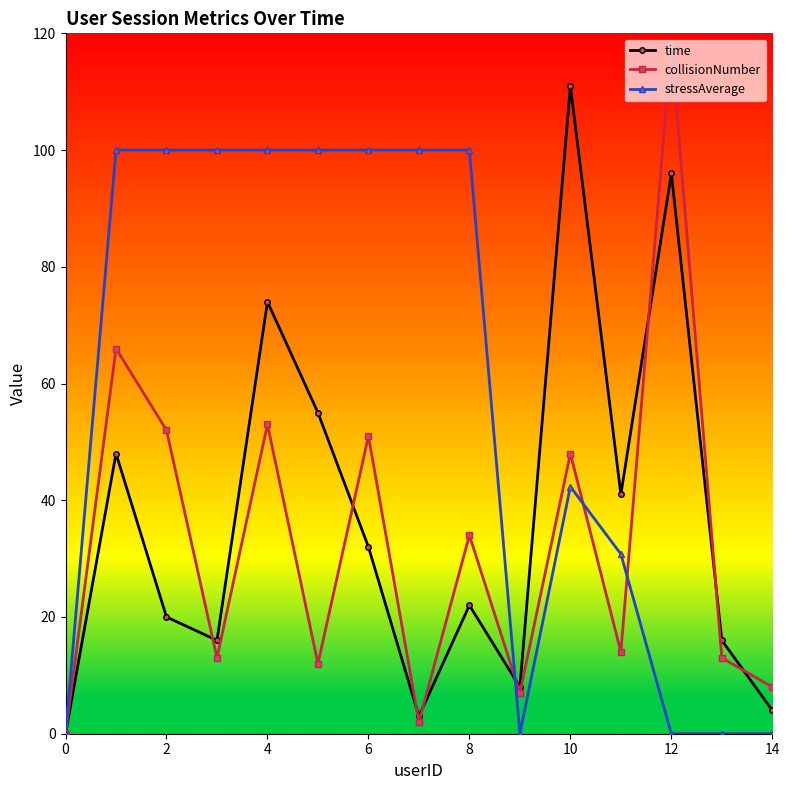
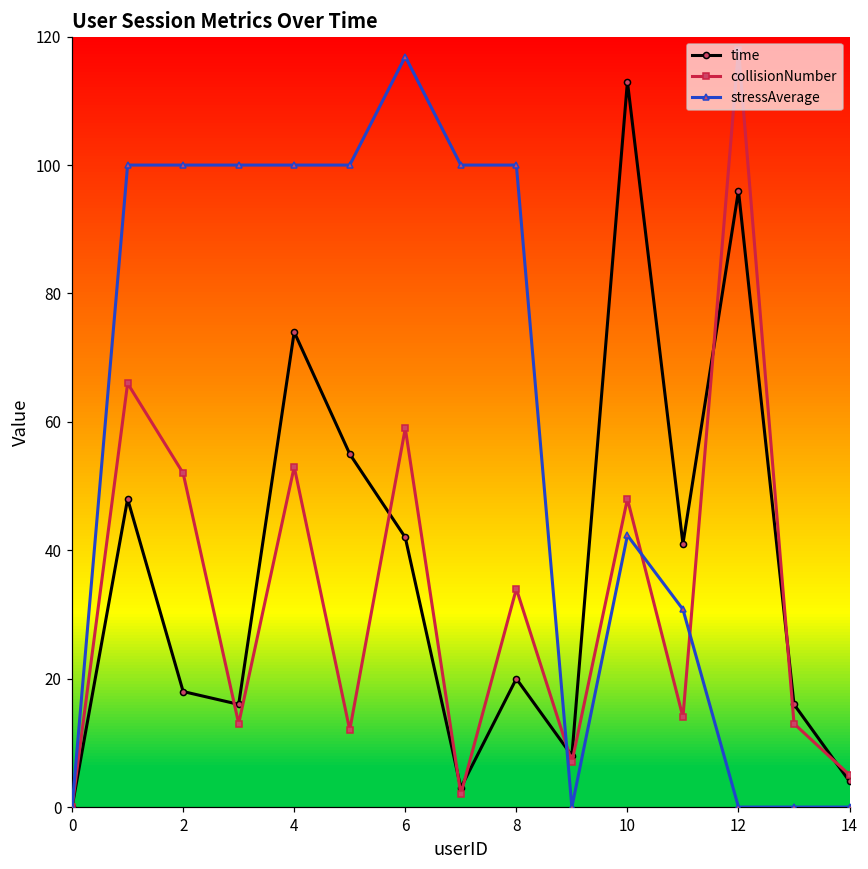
time, 2: 20 -> 18
time, 6: 32 -> 42
collisionNumber, 6: 51 -> 59
stressAverage, 6: 100 -> 117
time, 8: 22 -> 20
time, 10: 111 -> 113
collisionNumber, 14: 8 -> 5
